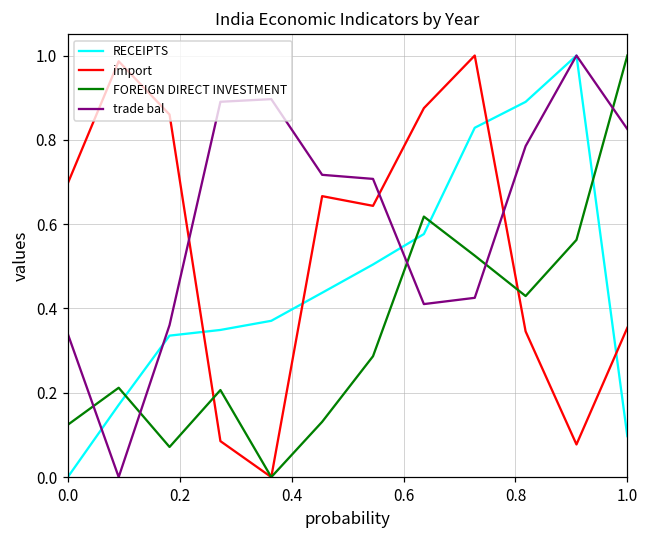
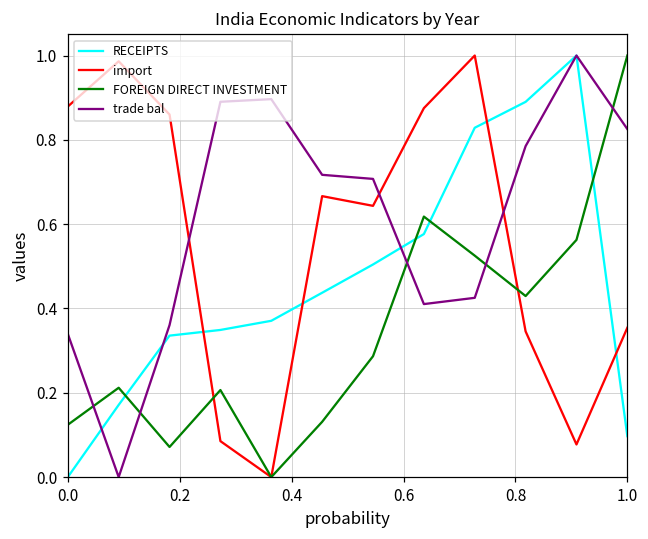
import, 0.0: 0.70 -> 0.88
